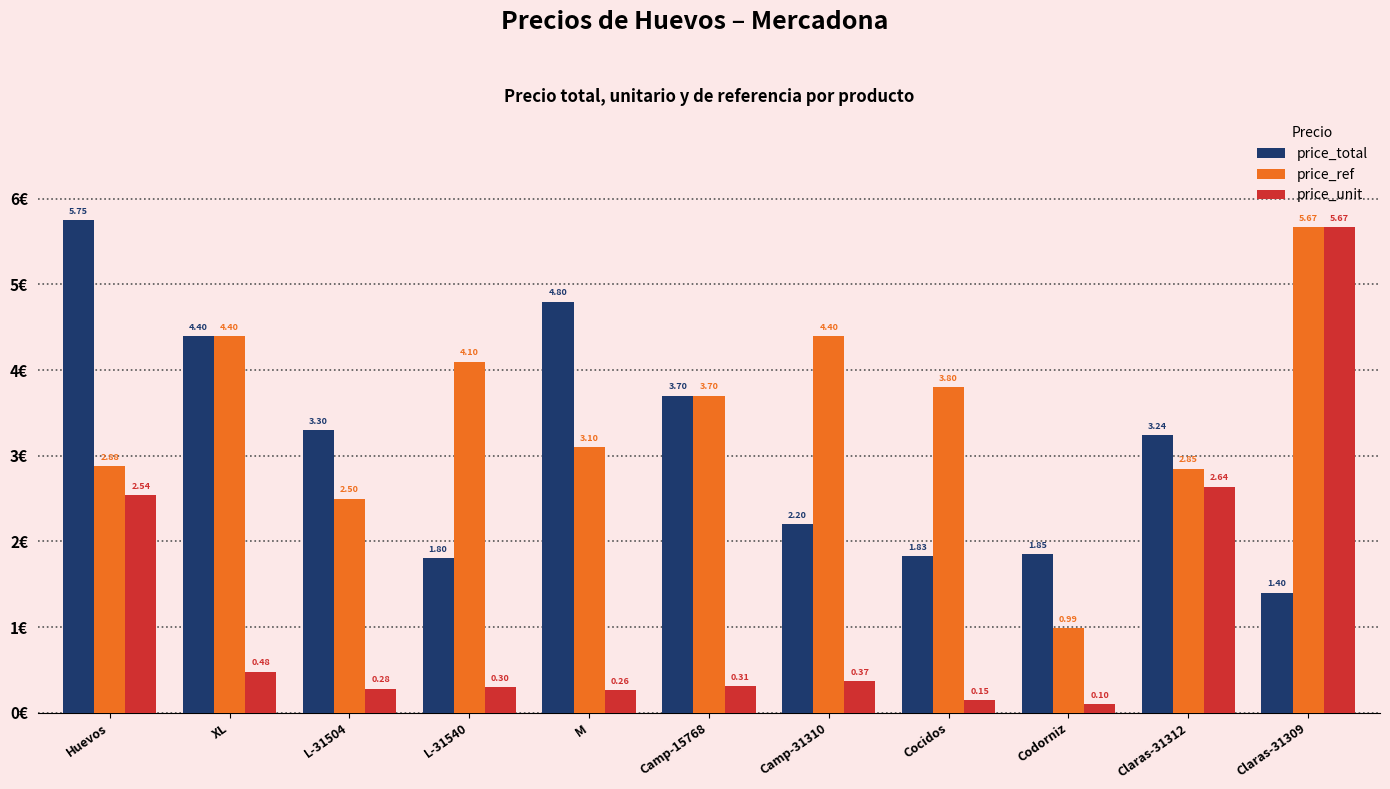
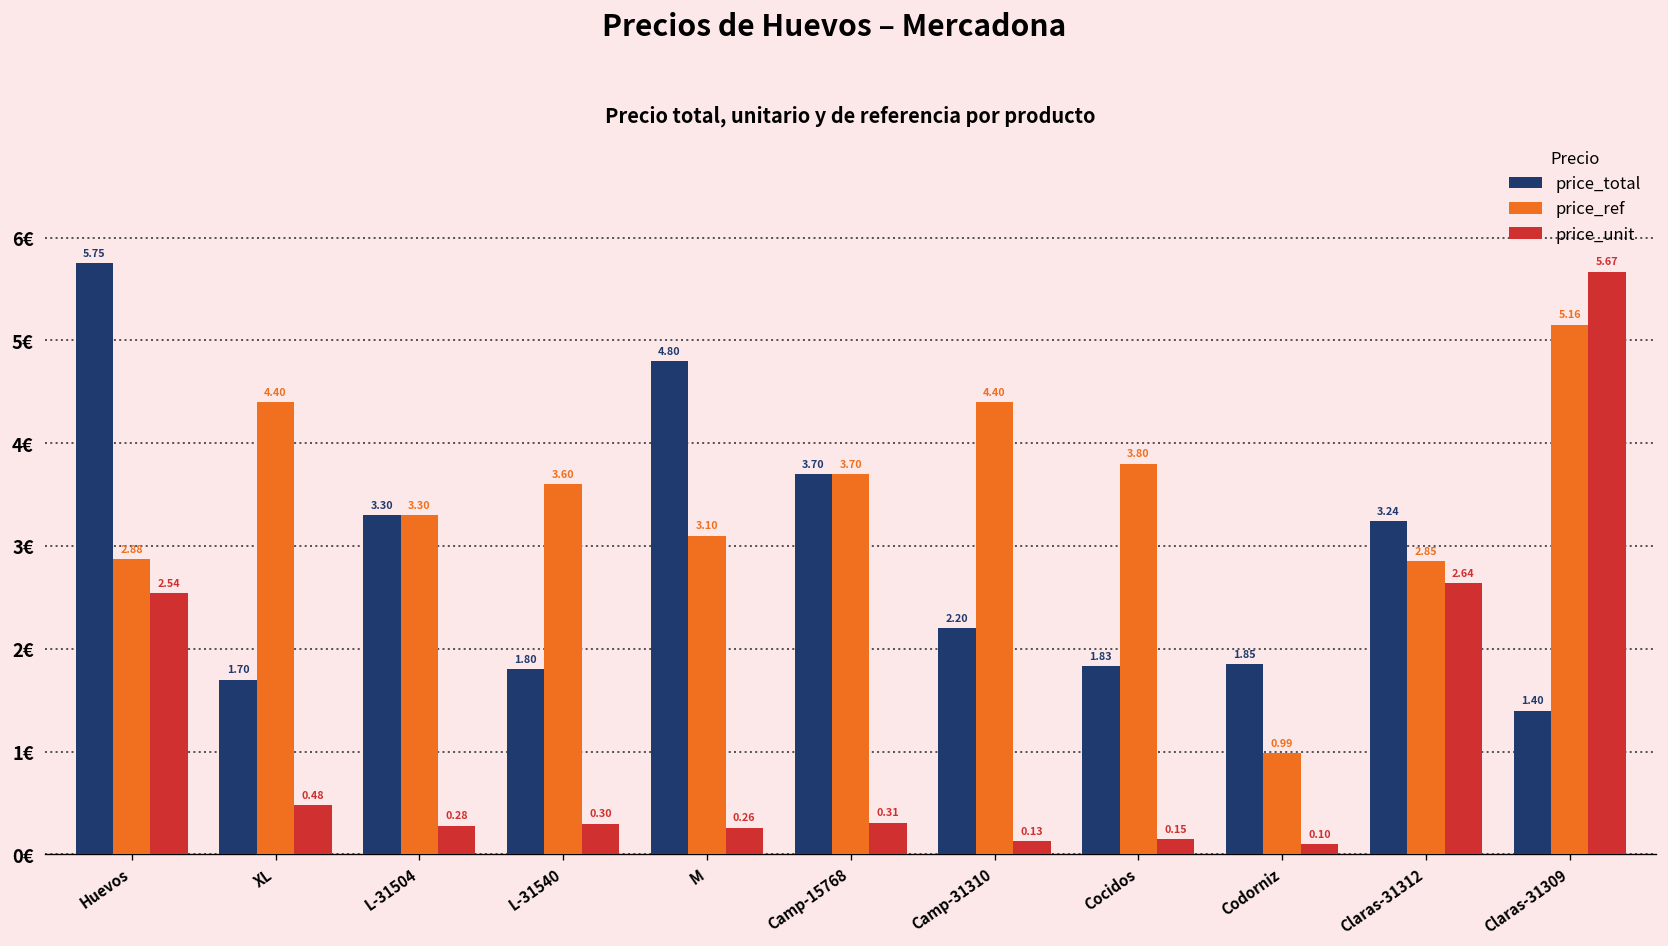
price_total, XL: 4.40 -> 1.70
price_ref, L-31504: 2.50 -> 3.30
price_ref, L-31540: 4.10 -> 3.60
price_unit, Camp-31310: 0.37 -> 0.13
price_ref, Claras-31309: 5.67 -> 5.16
